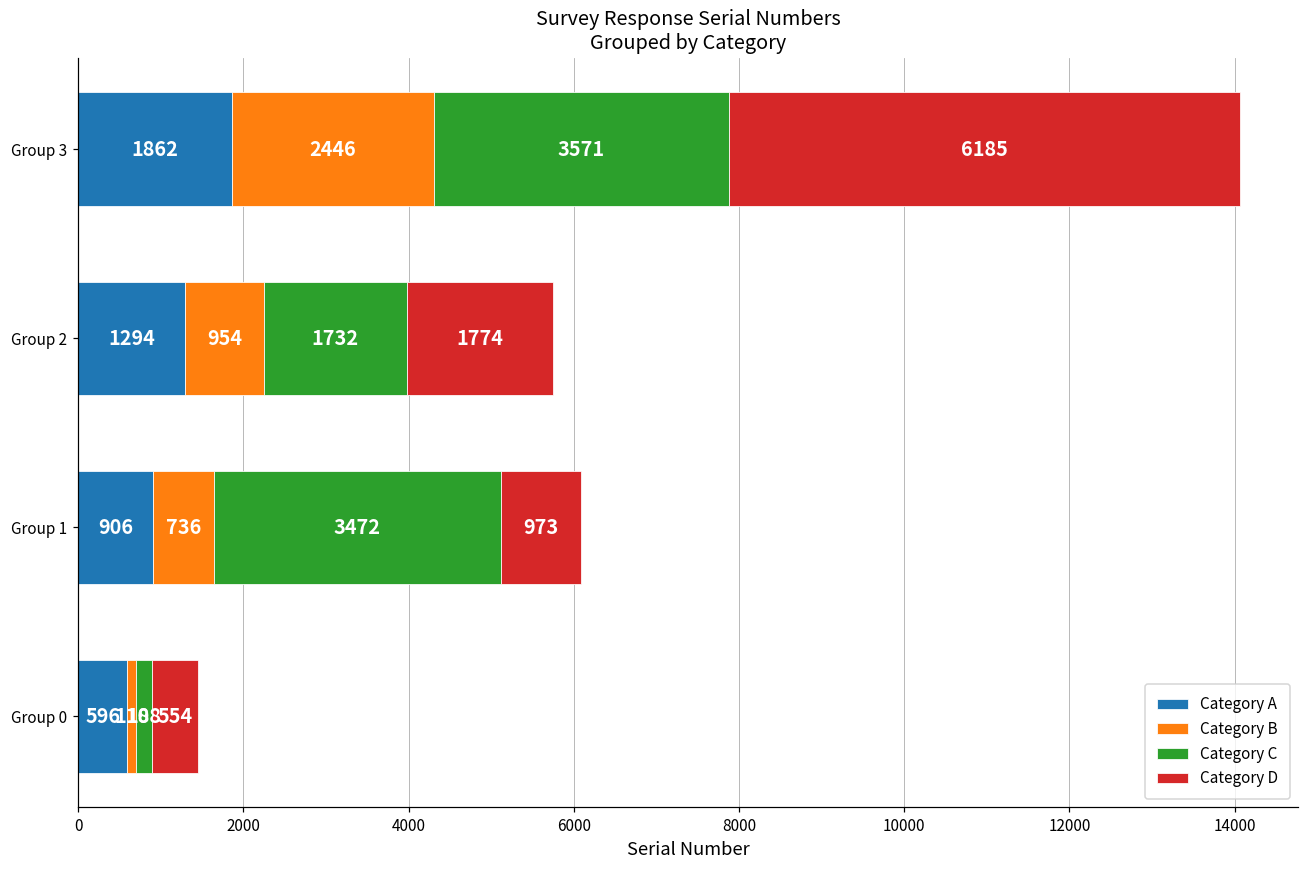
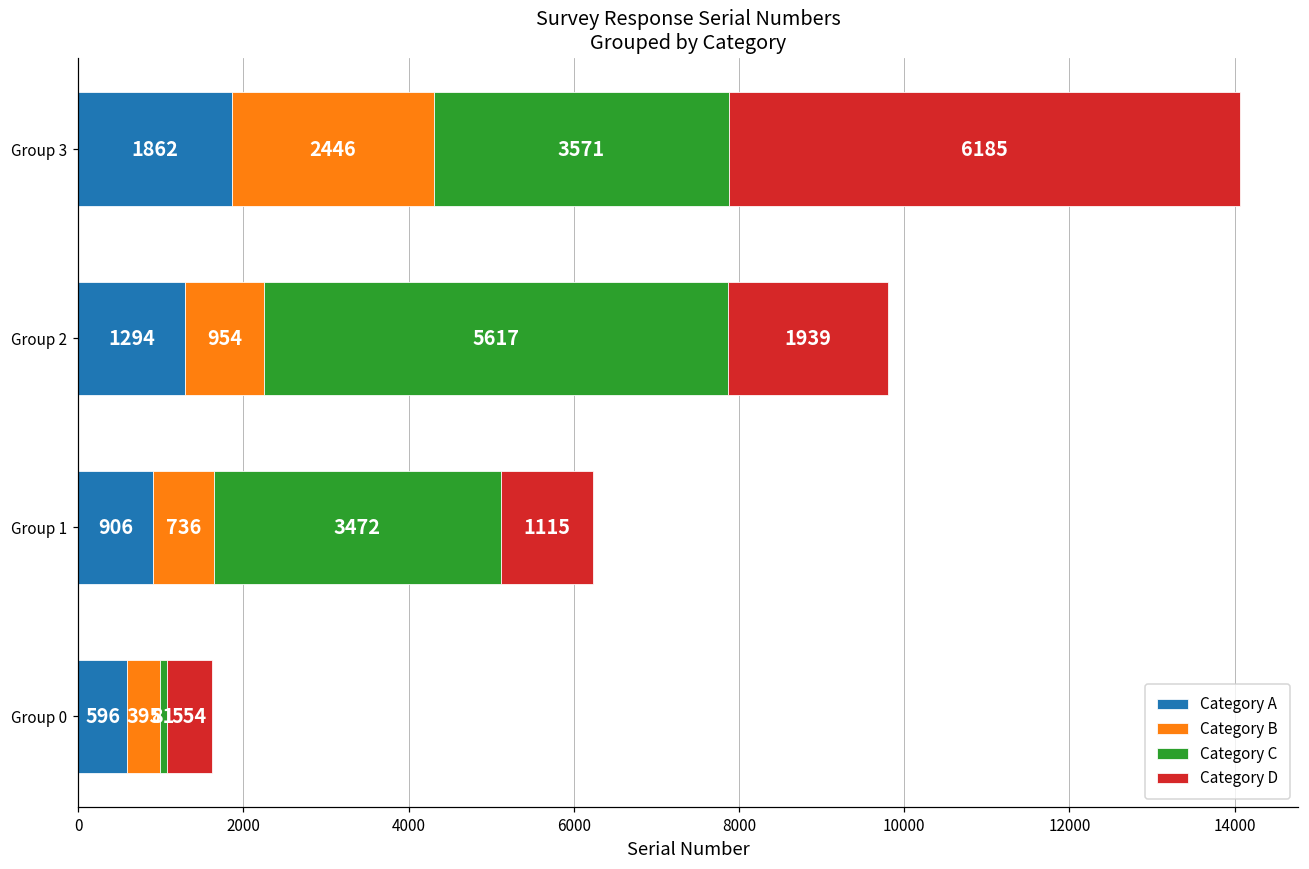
Category C, Group 2: 1732 -> 5617
Category D, Group 2: 1774 -> 1939
Category D, Group 1: 973 -> 1115
Category B, Group 0: 110 -> 395
Category C, Group 0: 188 -> 81
